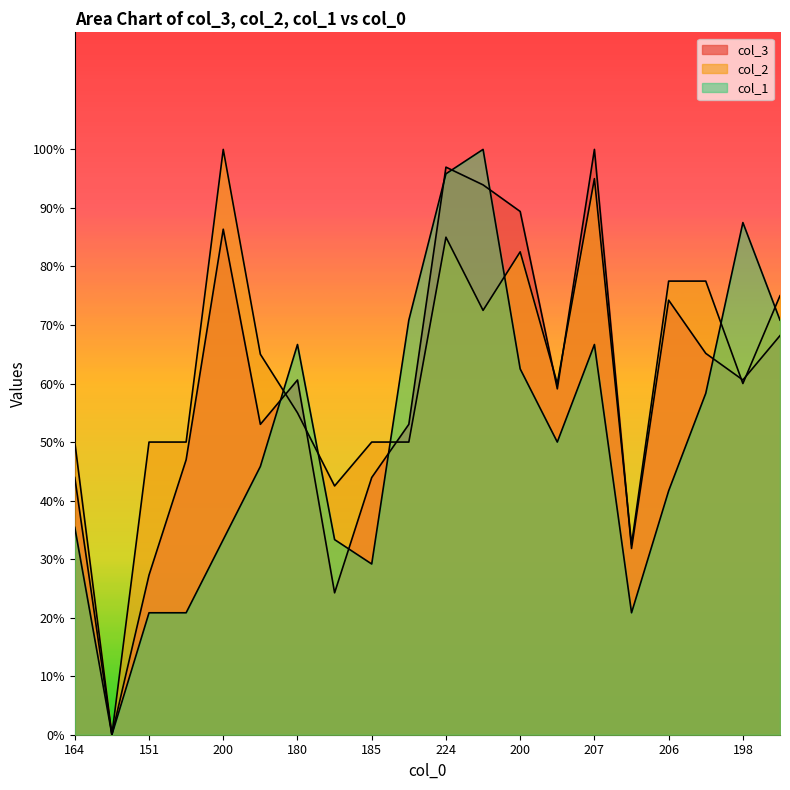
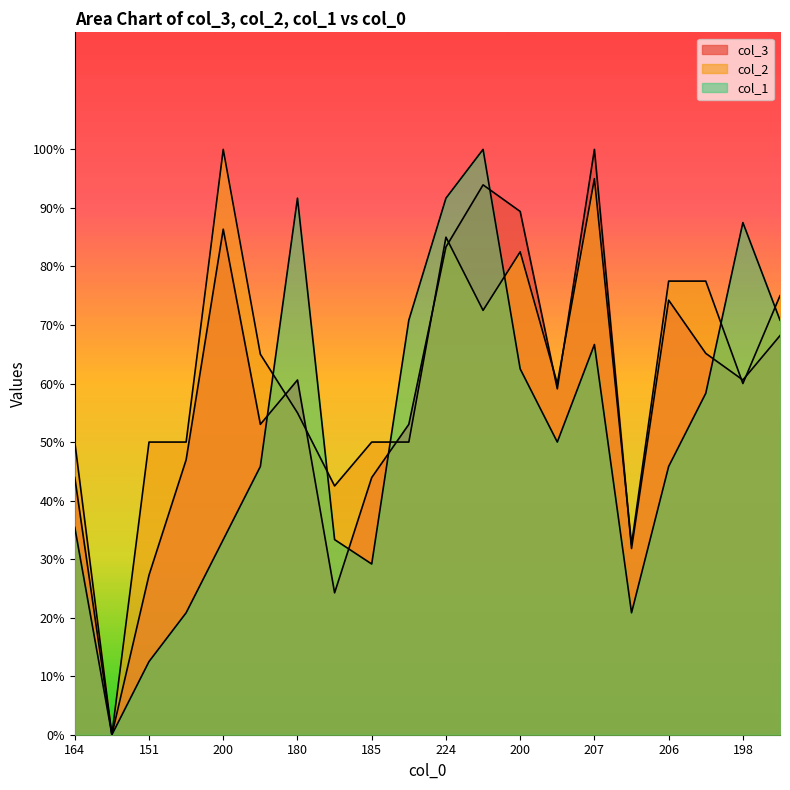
col_1, 151: 21% -> 12%
col_1, 180: 67% -> 92%
col_3, 224: 97% -> 83%
col_1, 224: 96% -> 92%
col_1, 206: 42% -> 46%
